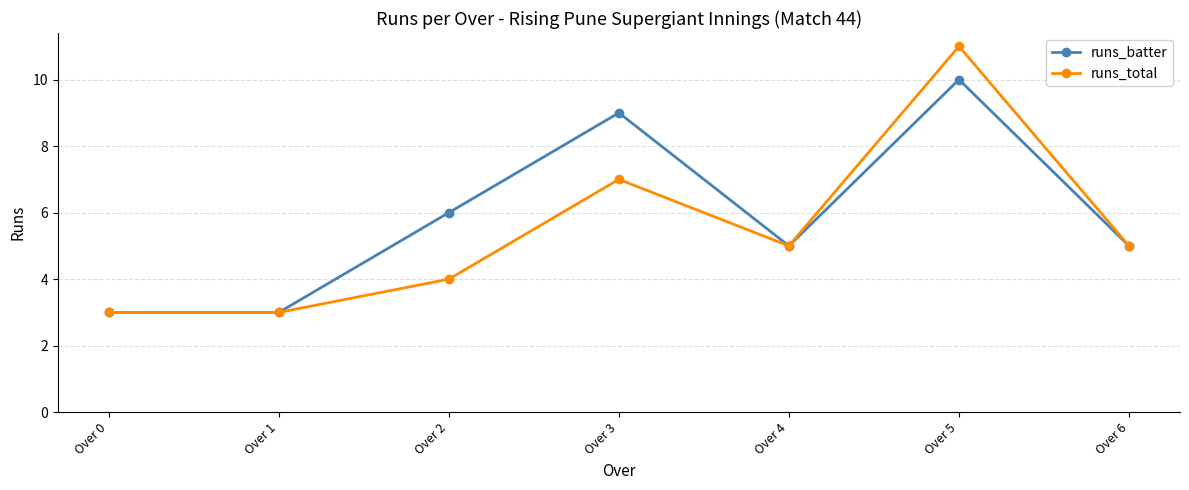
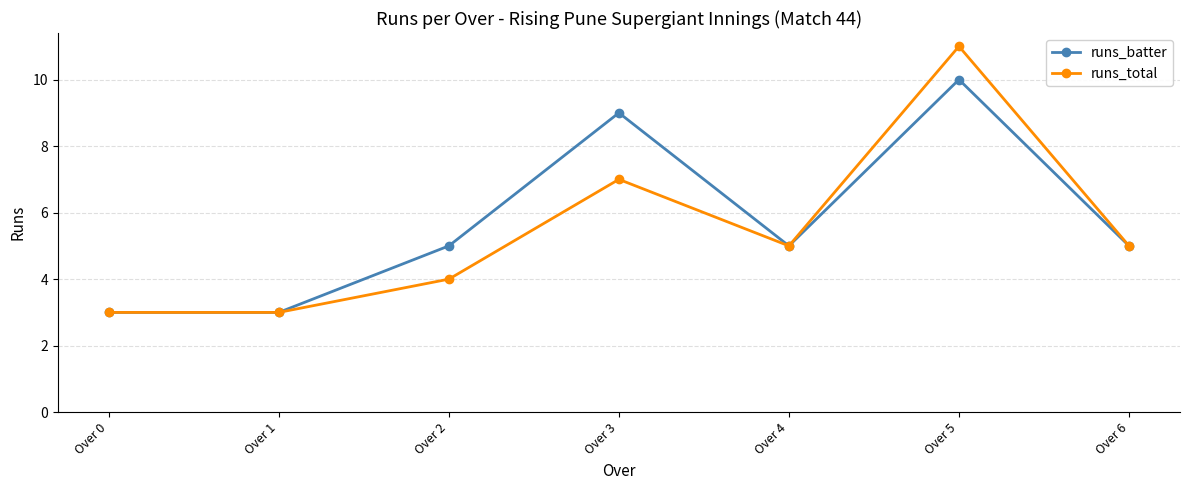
runs_batter, Over 2: 6 -> 5
